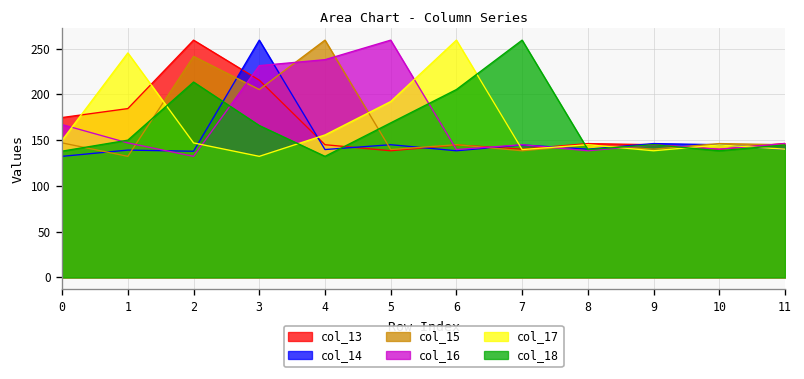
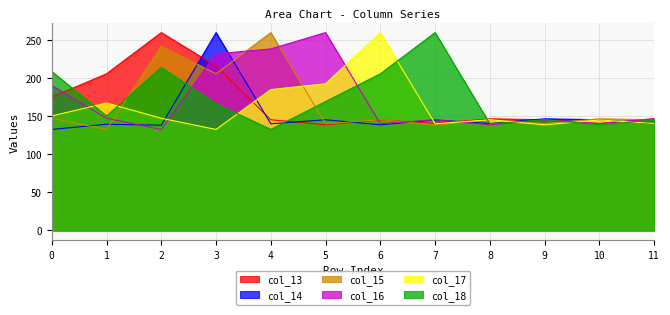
col_16, 0: 170 -> 190
col_18, 0: 140 -> 210
col_13, 1: 180 -> 210
col_17, 1: 250 -> 170
col_17, 4: 160 -> 180
